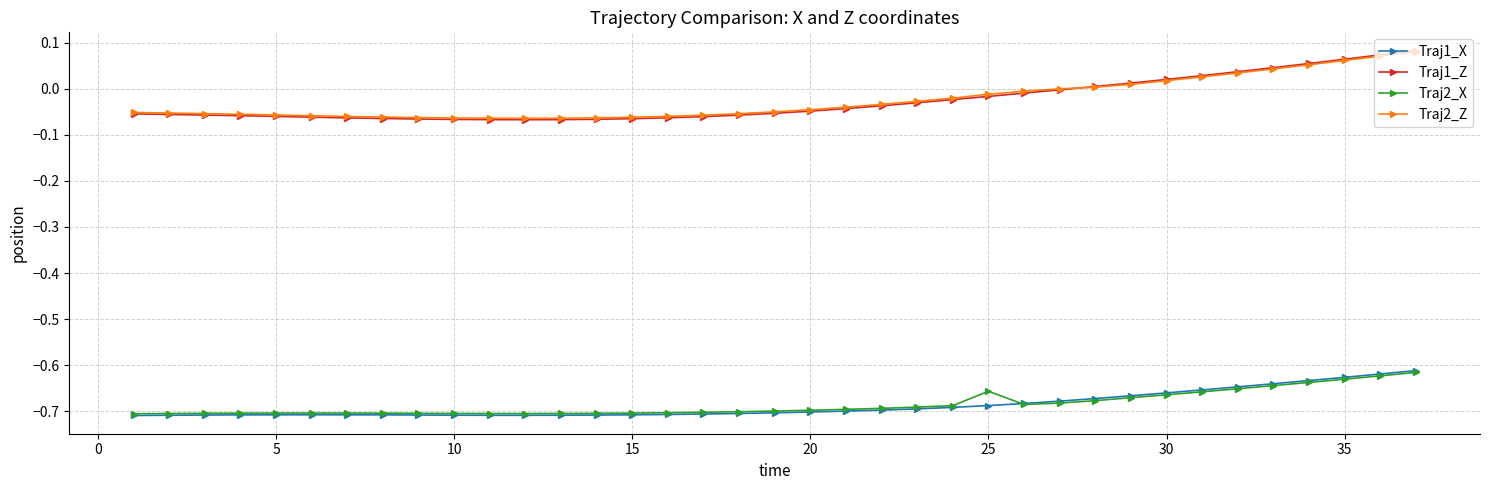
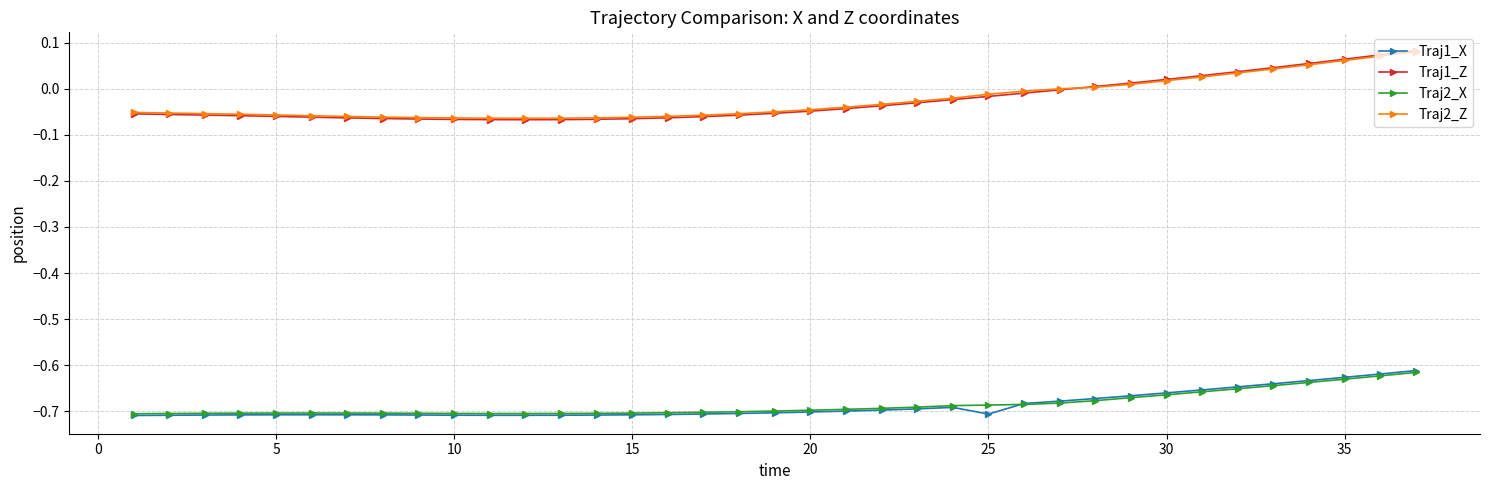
Traj1_X, 25: -0.69 -> -0.71
Traj2_X, 25: -0.66 -> -0.69
